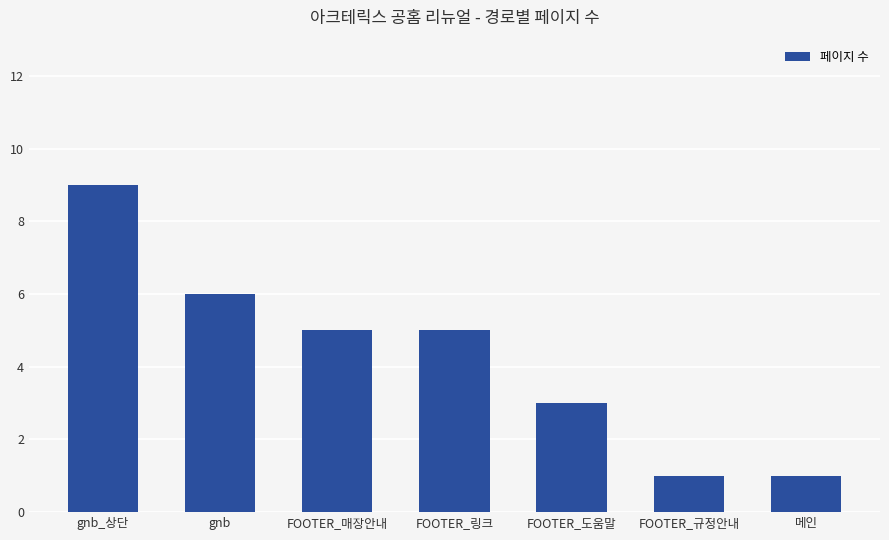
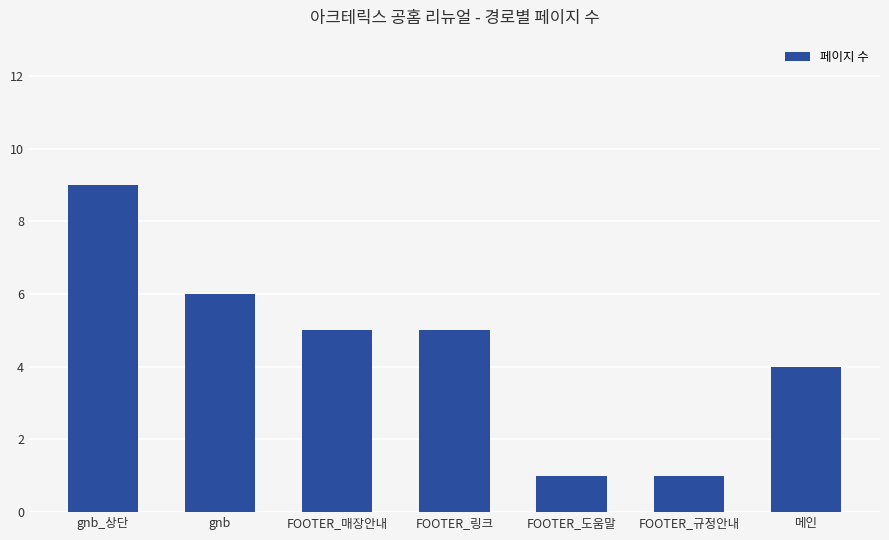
FOOTER_도움말: 3 -> 1
메인: 1 -> 4
